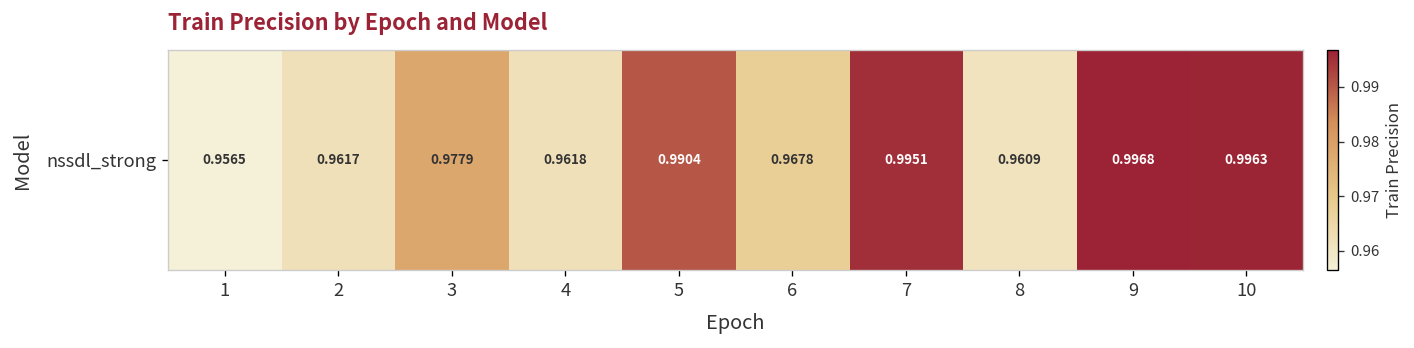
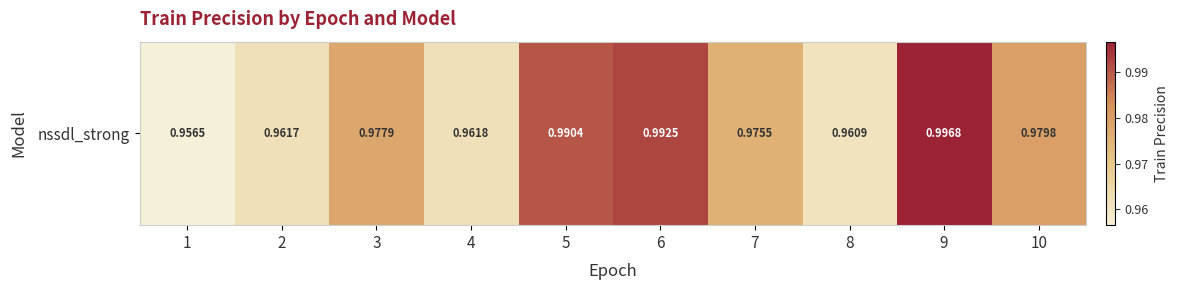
nssdl_strong, 6: 0.9678 -> 0.9925
nssdl_strong, 7: 0.9951 -> 0.9755
nssdl_strong, 10: 0.9963 -> 0.9798
